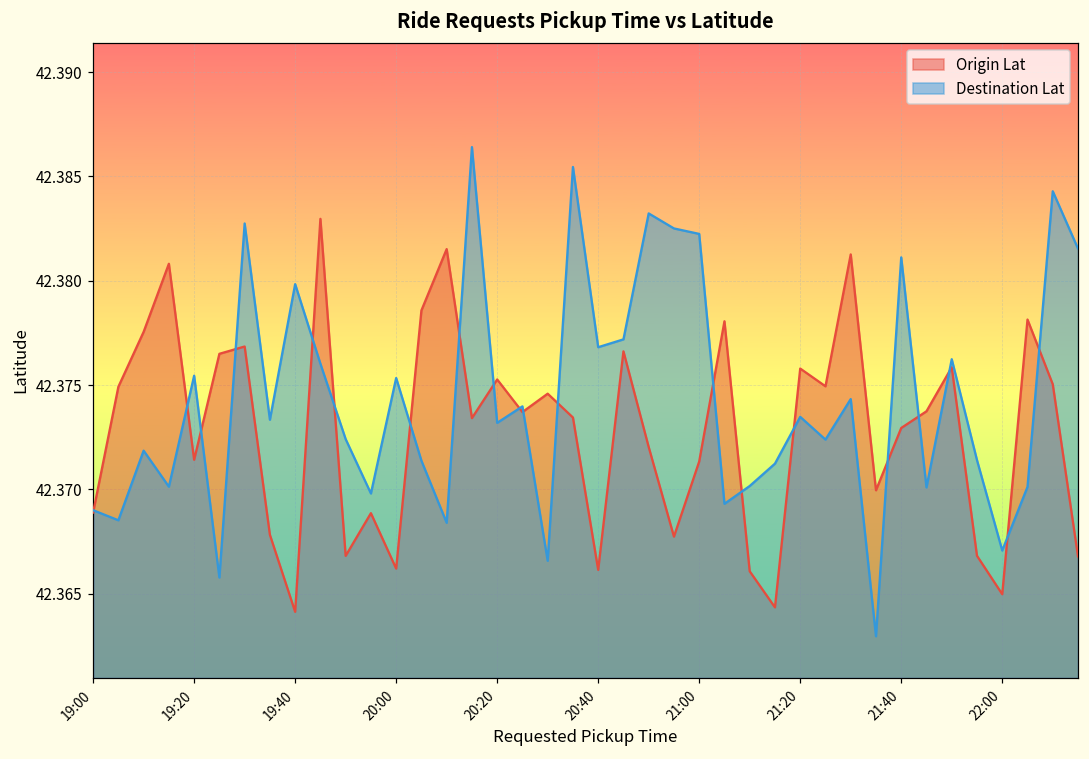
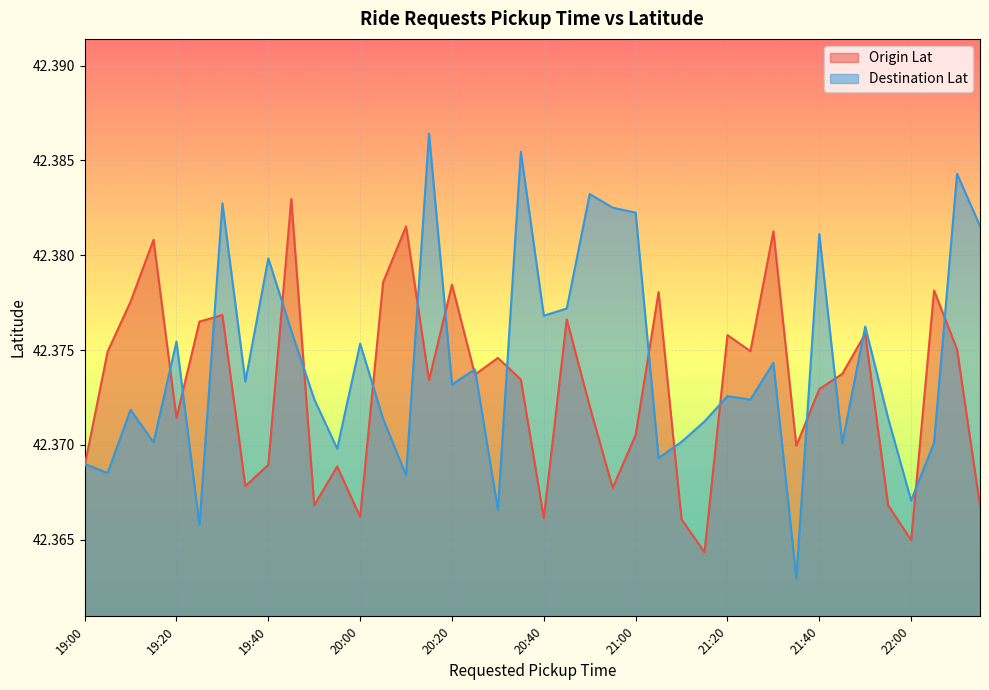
Origin Lat, 19:40: 42.3641 -> 42.3690
Origin Lat, 20:20: 42.3753 -> 42.3785
Origin Lat, 21:00: 42.3713 -> 42.3705
Destination Lat, 21:20: 42.3735 -> 42.3726
